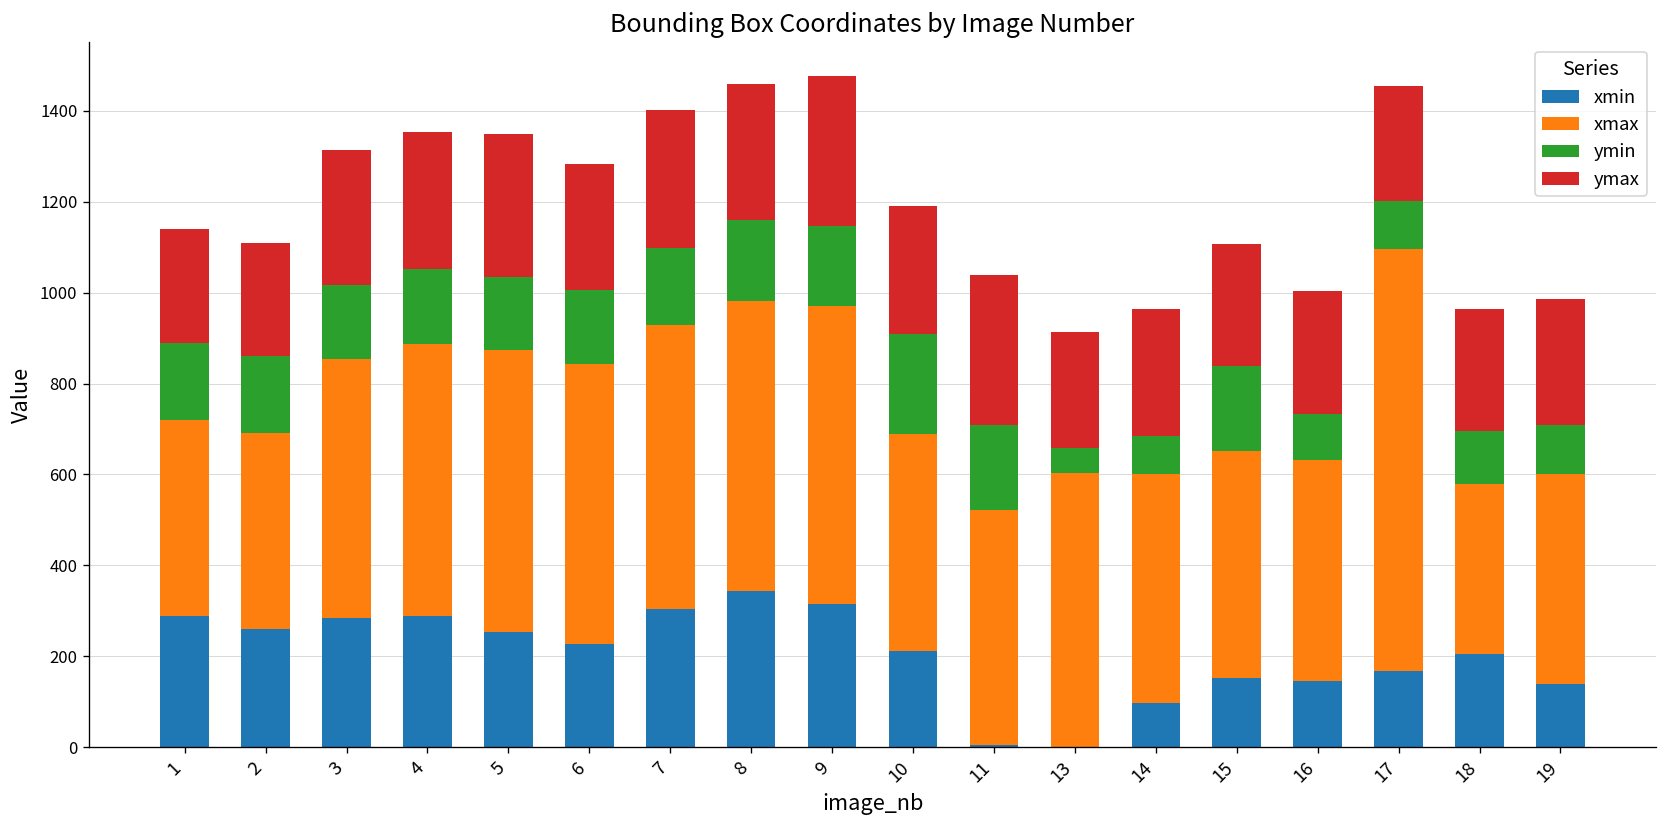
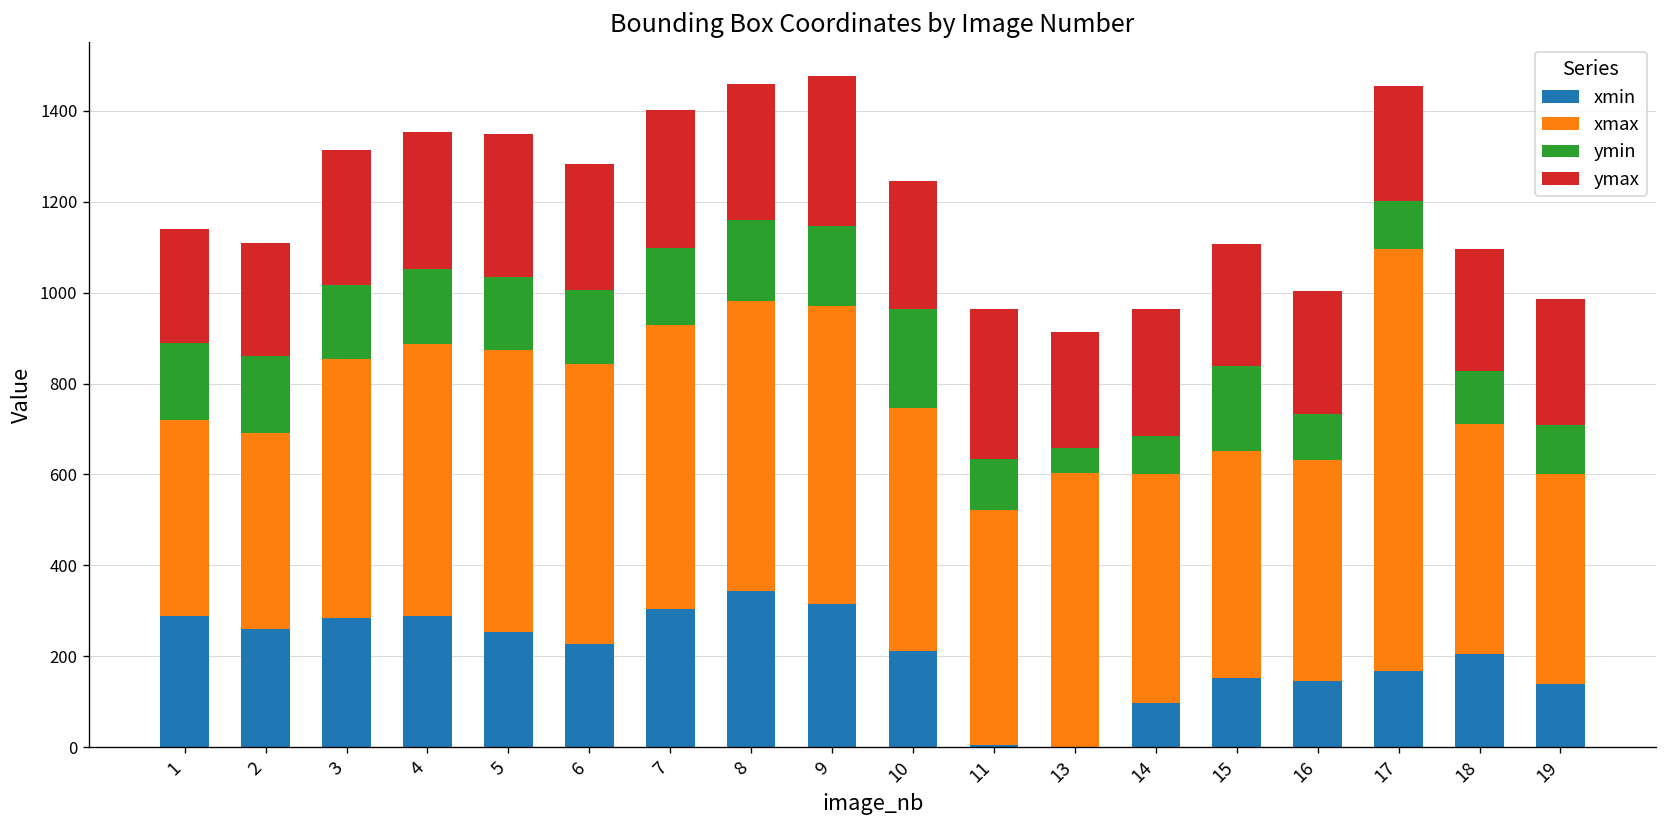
xmax, 10: 480 -> 530
ymin, 11: 190 -> 110
xmax, 18: 370 -> 510
